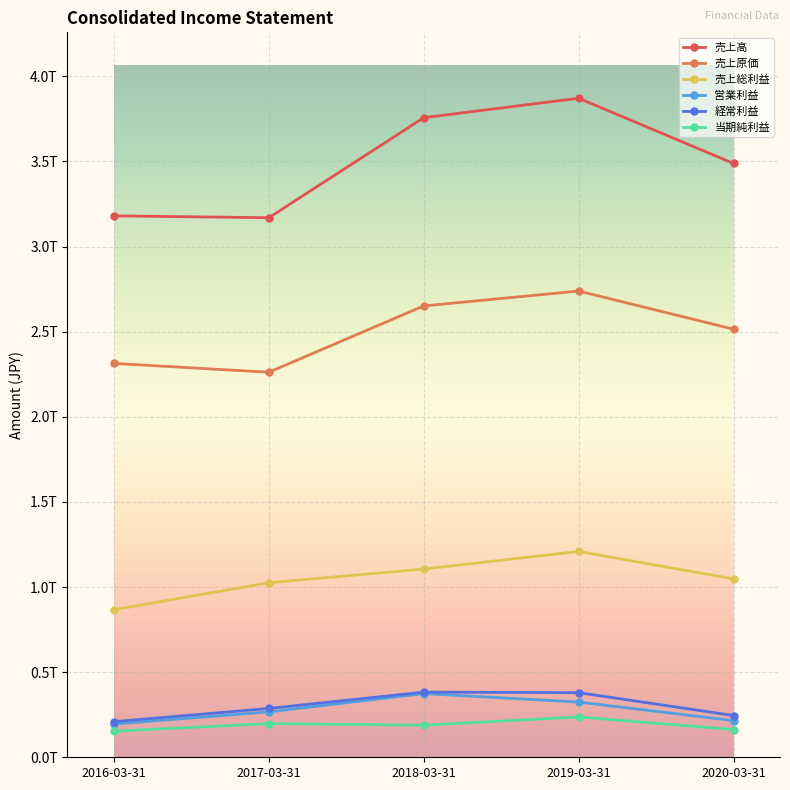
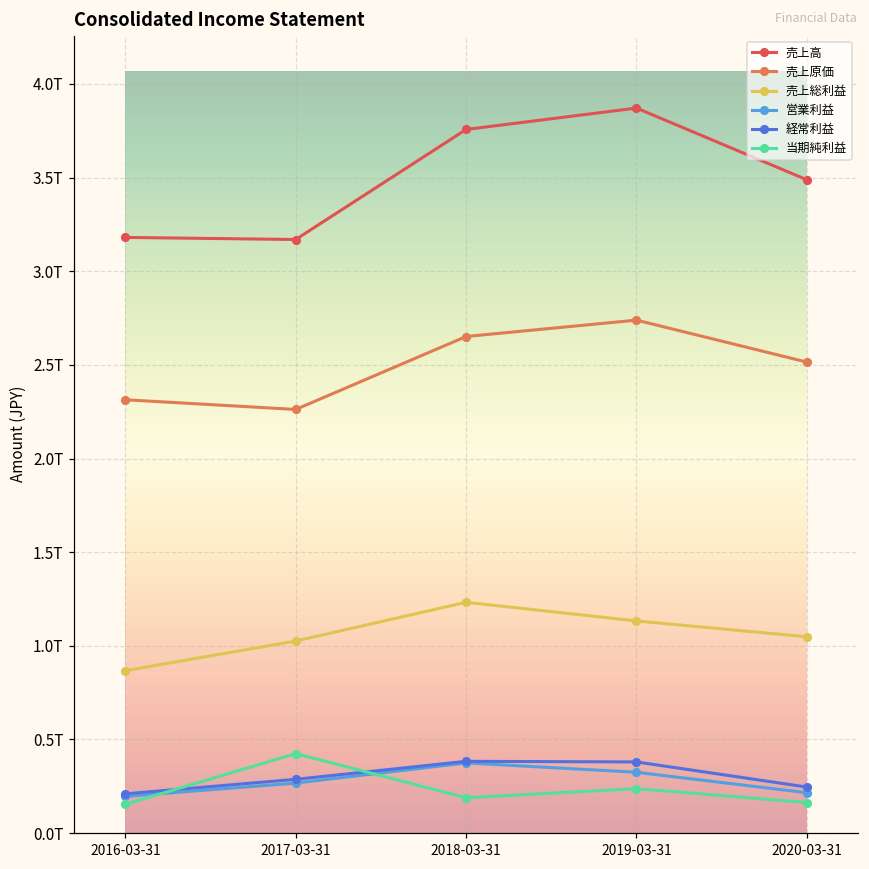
当期純利益, 2017-03-31: 0.20T -> 0.42T
売上総利益, 2018-03-31: 1.11T -> 1.23T
売上総利益, 2019-03-31: 1.21T -> 1.13T
